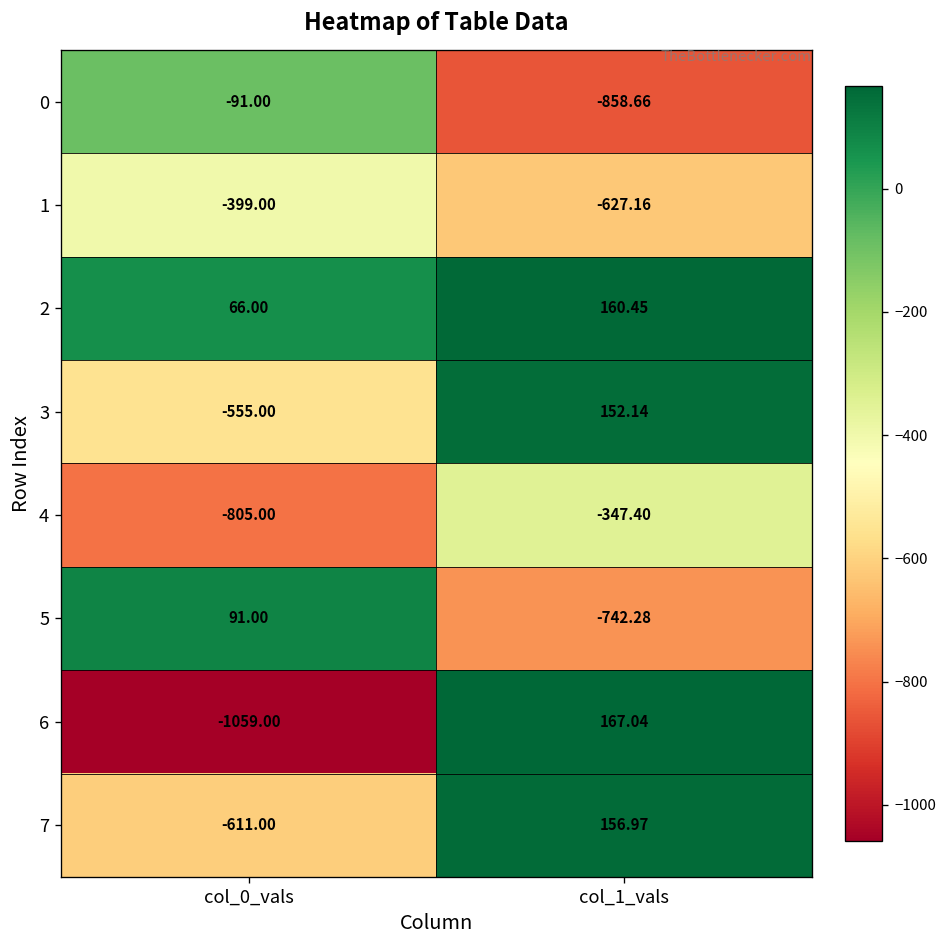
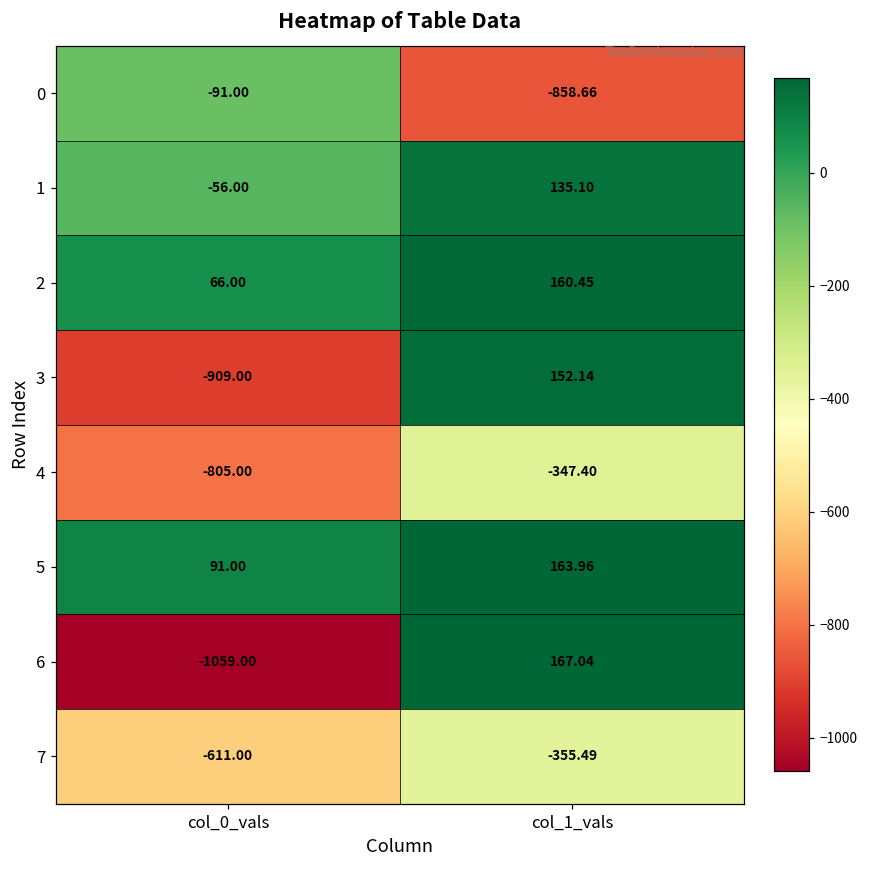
1, col_0_vals: -399.00 -> -56.00
1, col_1_vals: -627.16 -> 135.10
3, col_0_vals: -555.00 -> -909.00
5, col_1_vals: -742.28 -> 163.96
7, col_1_vals: 156.97 -> -355.49
